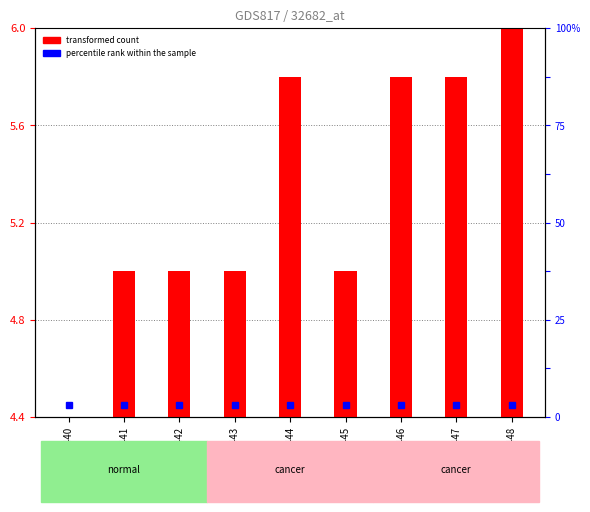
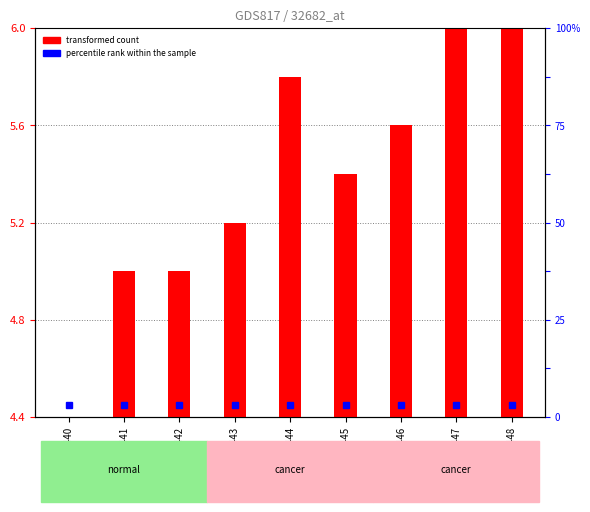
transformed count, GSM212443: 5.00 -> 5.20
transformed count, GSM212445: 5.00 -> 5.40
transformed count, GSM212446: 5.80 -> 5.60
transformed count, GSM212447: 5.80 -> 6.00
